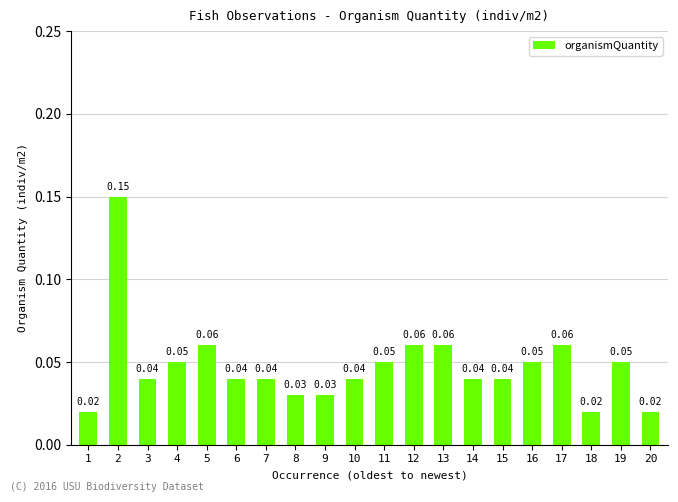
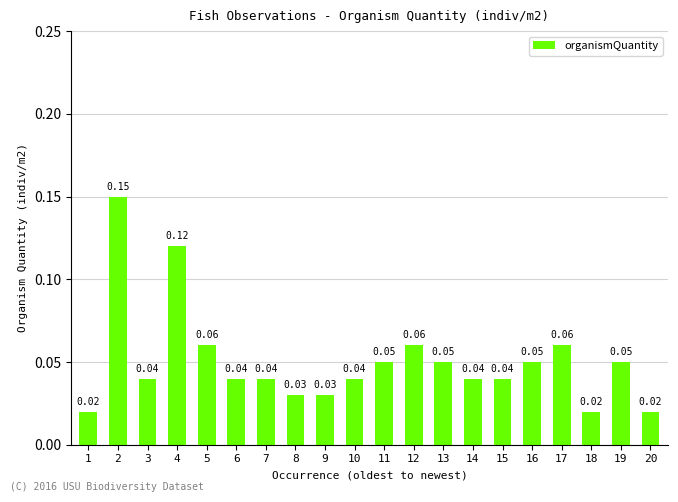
4: 0.05 -> 0.12
13: 0.06 -> 0.05
